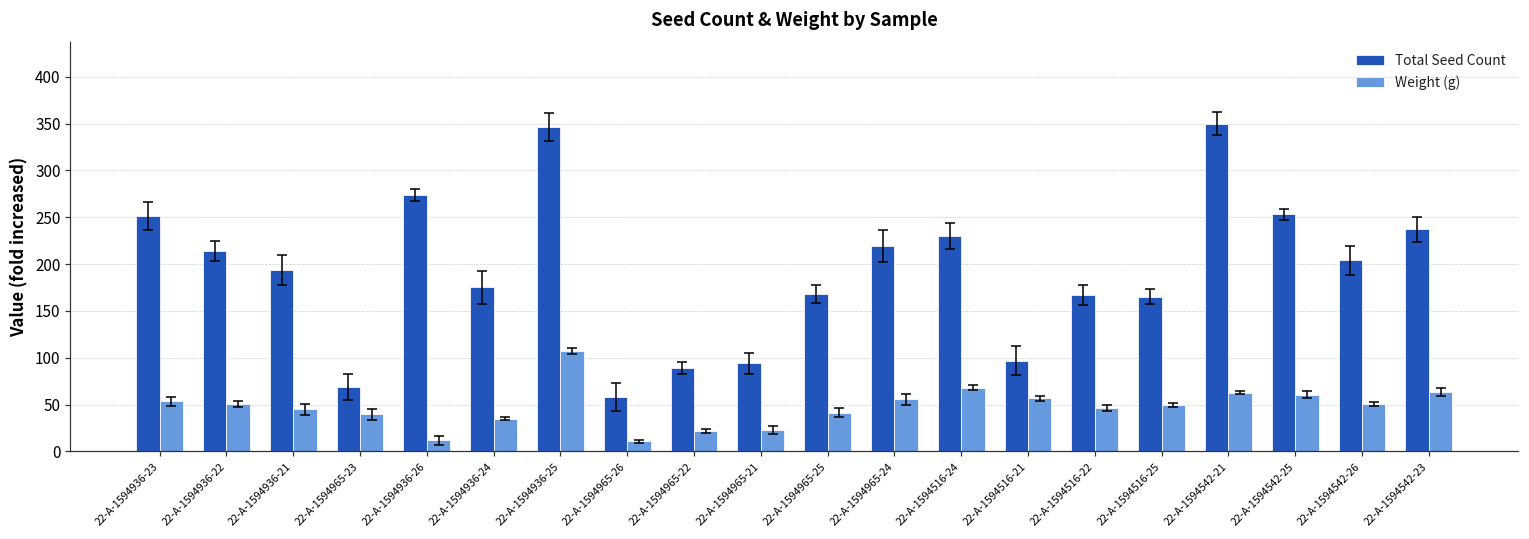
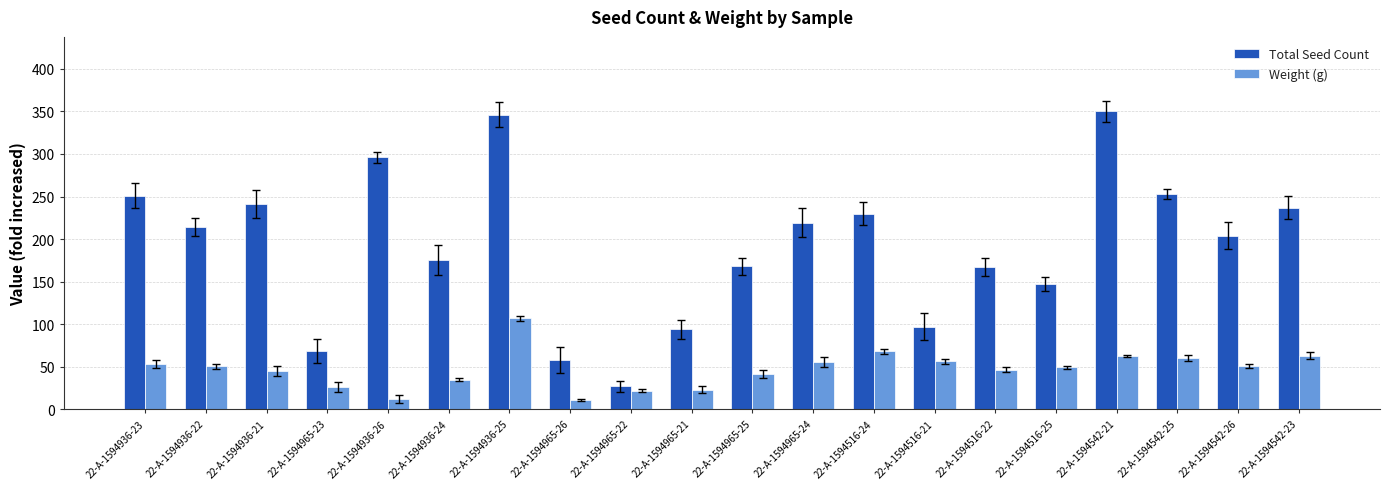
Total Seed Count, 22-A-1594936-21: 190 -> 240
Weight (g), 22-A-1594965-23: 40 -> 30
Total Seed Count, 22-A-1594936-26: 270 -> 300
Total Seed Count, 22-A-1594965-22: 90 -> 30
Total Seed Count, 22-A-1594516-25: 170 -> 150
